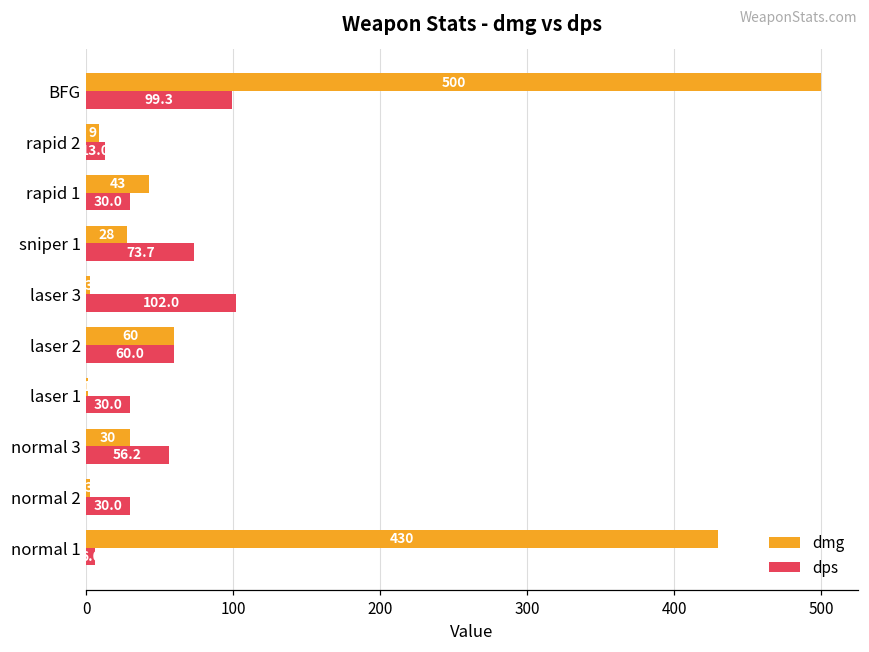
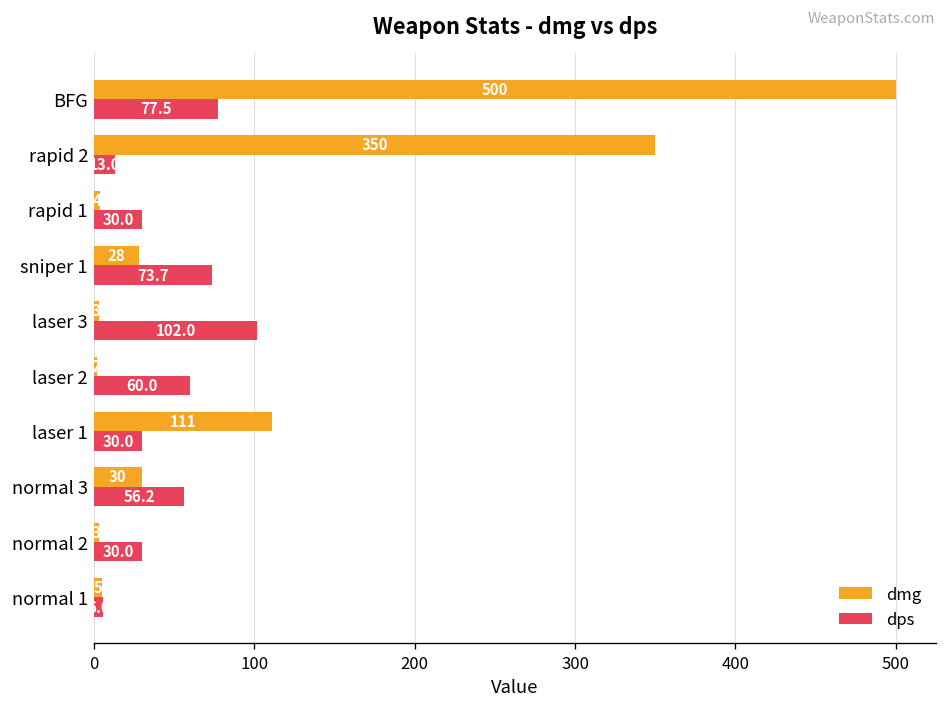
dps, BFG: 99.3 -> 77.5
dmg, rapid 2: 9 -> 350
dmg, rapid 1: 43 -> 4
dmg, laser 2: 60 -> 2
dmg, laser 1: 1 -> 111
dmg, normal 1: 430 -> 5
